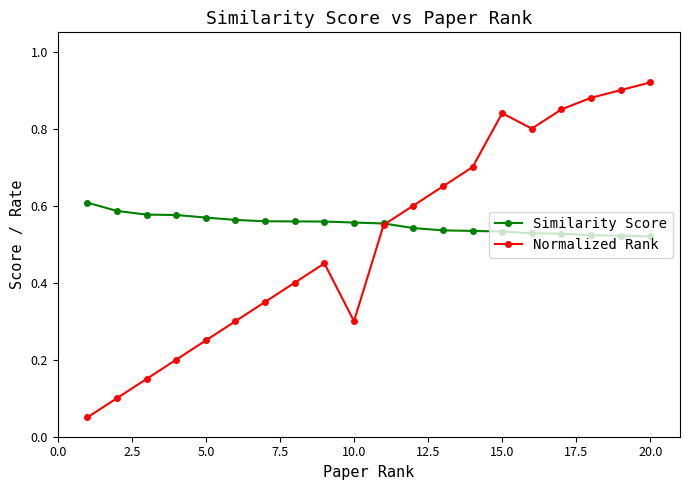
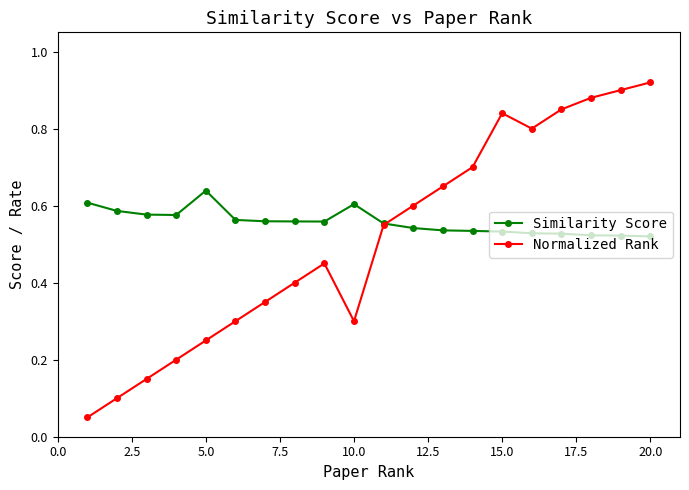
Similarity Score, 5.0: 0.57 -> 0.64
Similarity Score, 10.0: 0.56 -> 0.60
